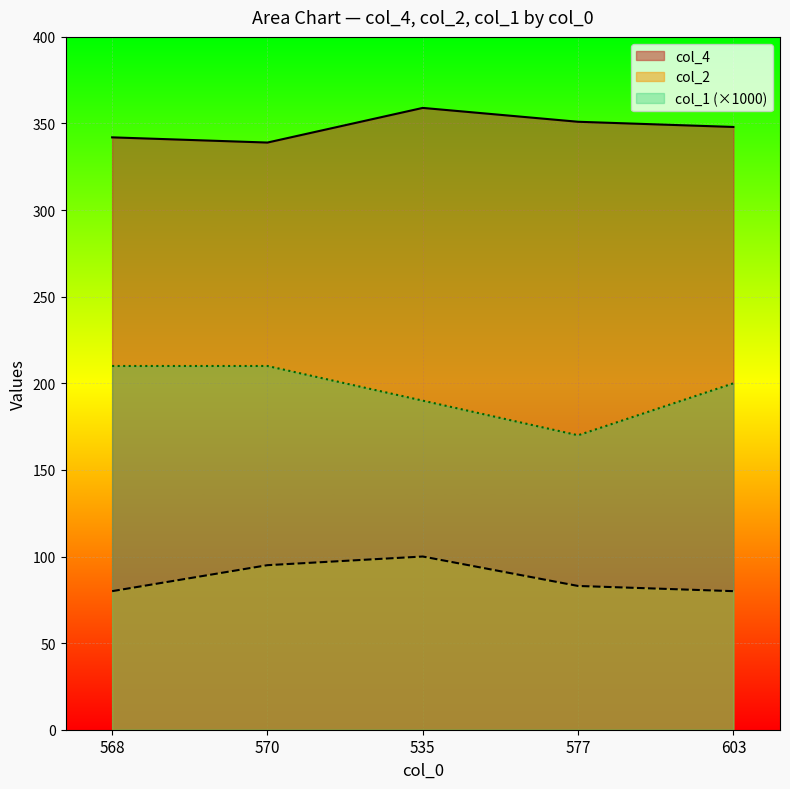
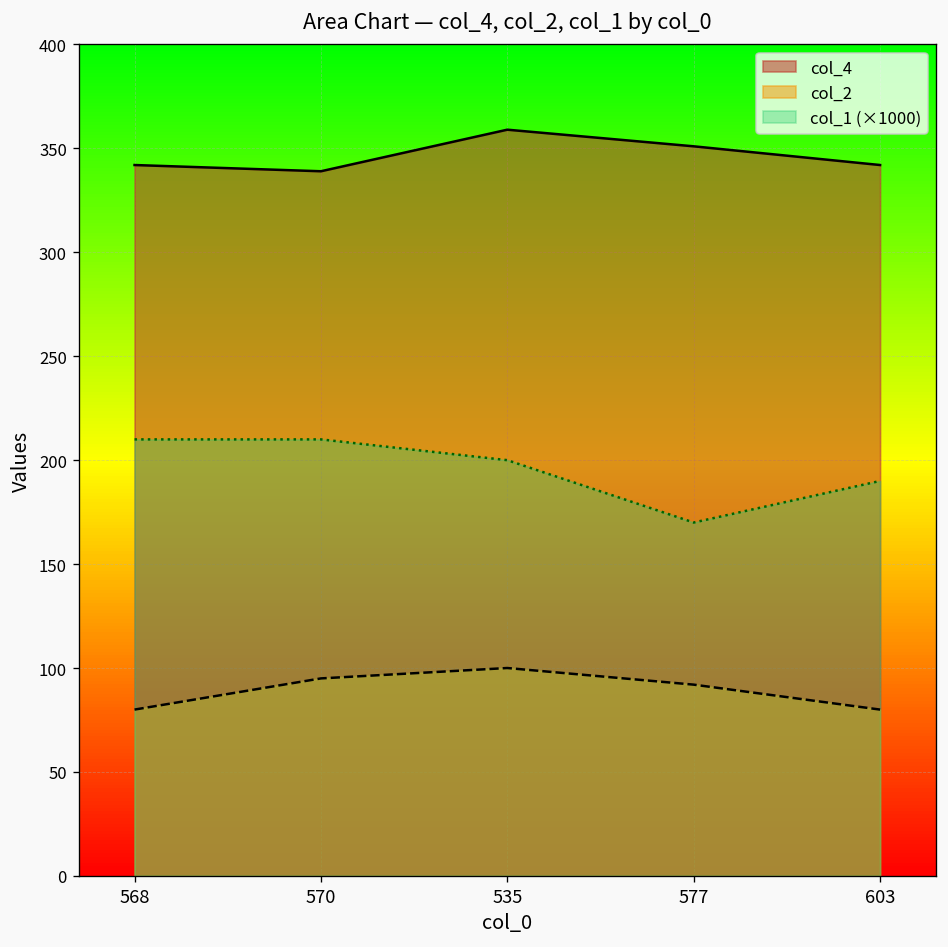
col_1 (×1000), 535: 190 -> 200
col_2, 577: 83 -> 92
col_4, 603: 348 -> 342
col_1 (×1000), 603: 200 -> 190
